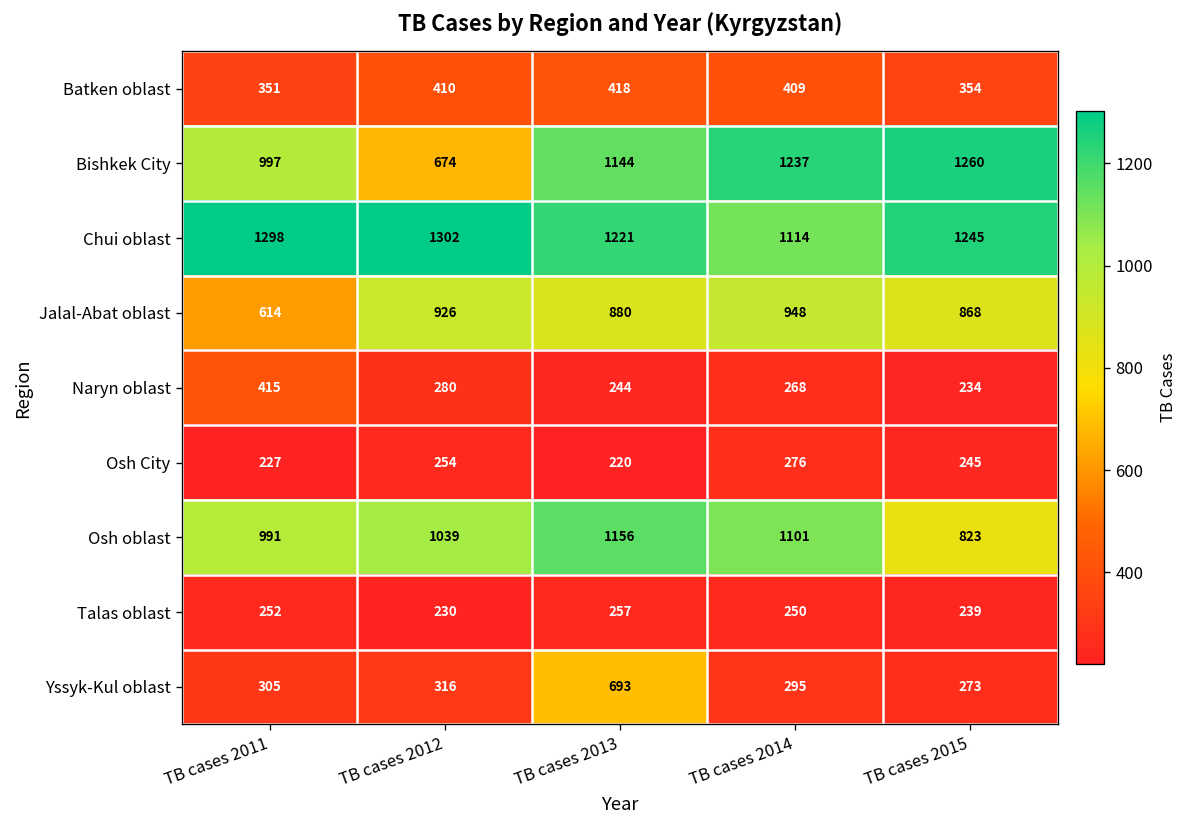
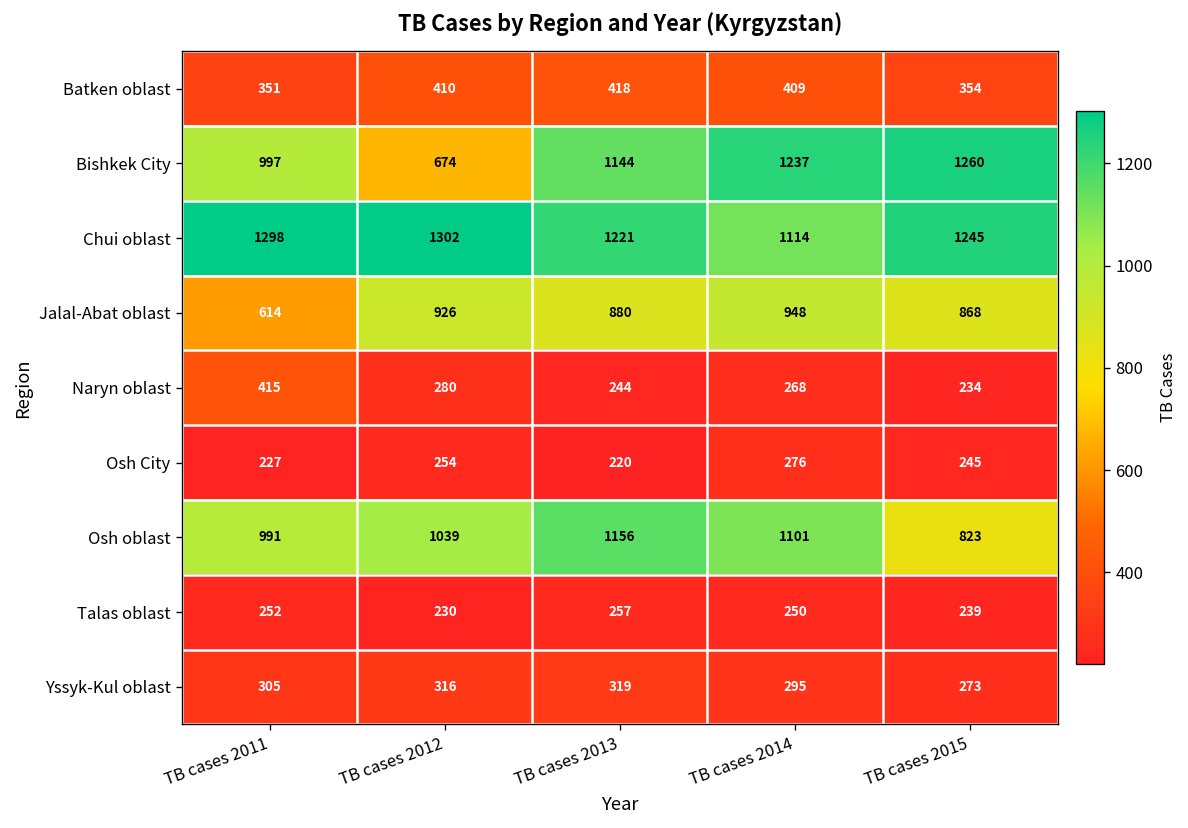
Yssyk-Kul oblast, TB cases 2013: 693 -> 319
